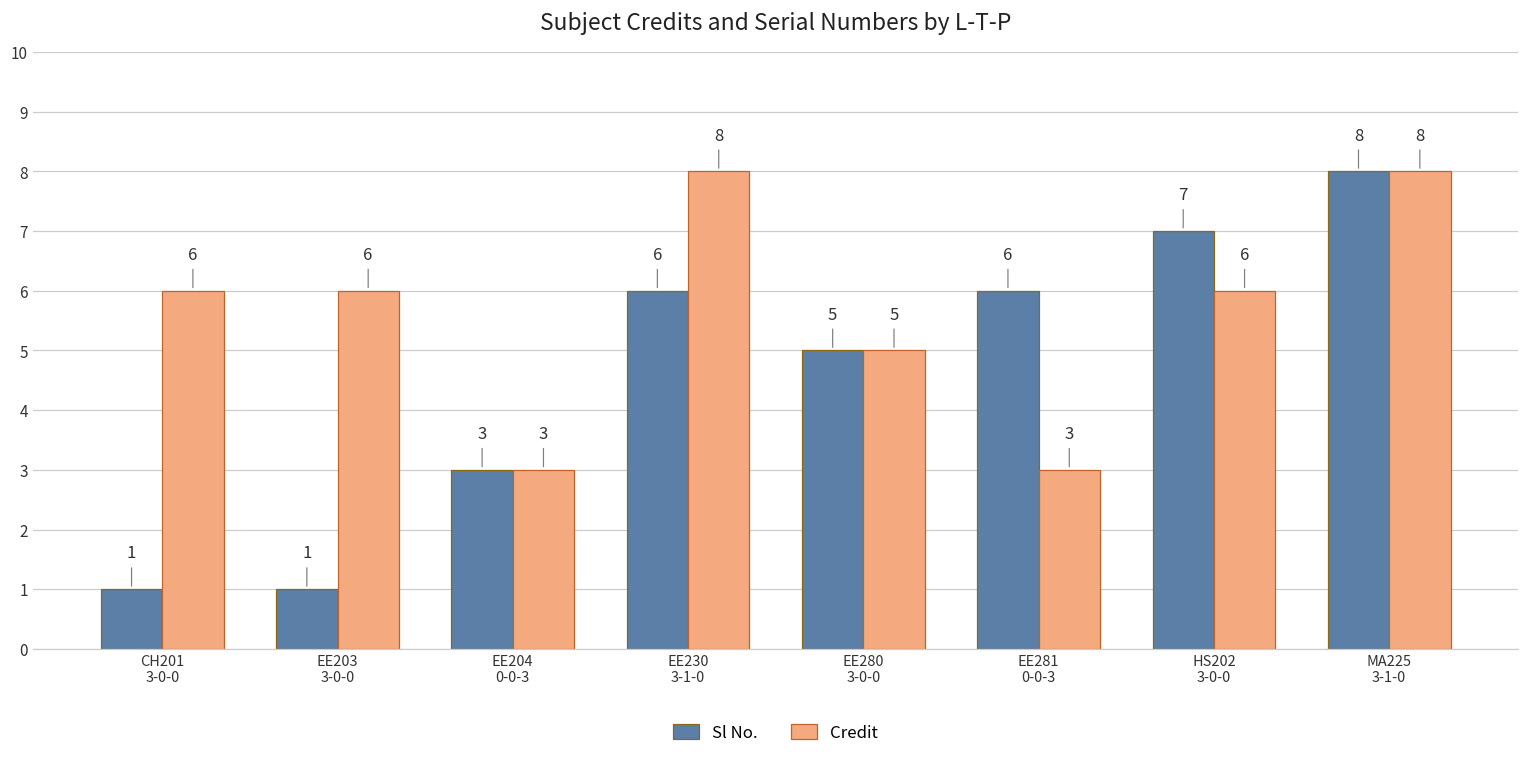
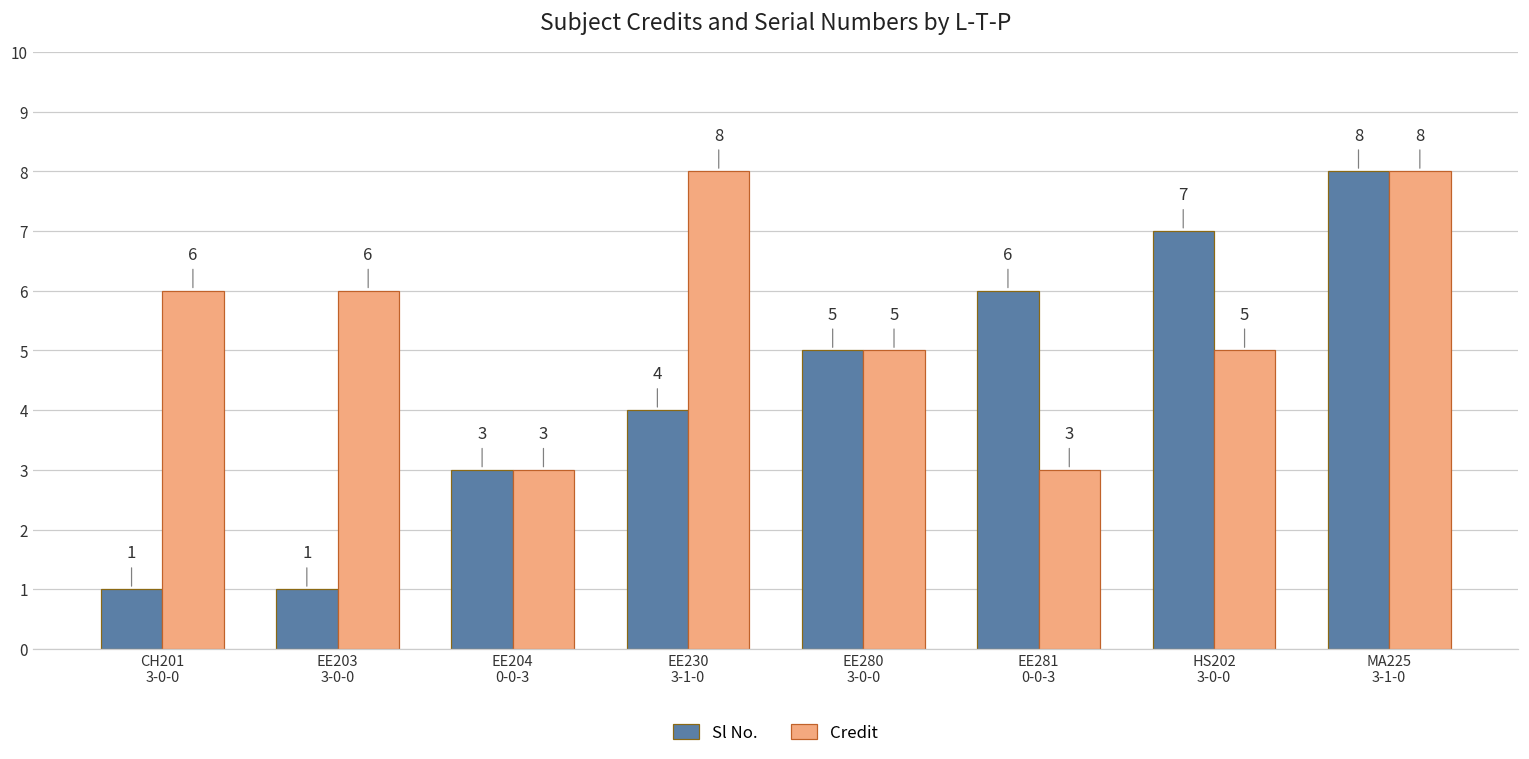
Sl No., EE230 3-1-0: 6 -> 4
Credit, HS202 3-0-0: 6 -> 5
